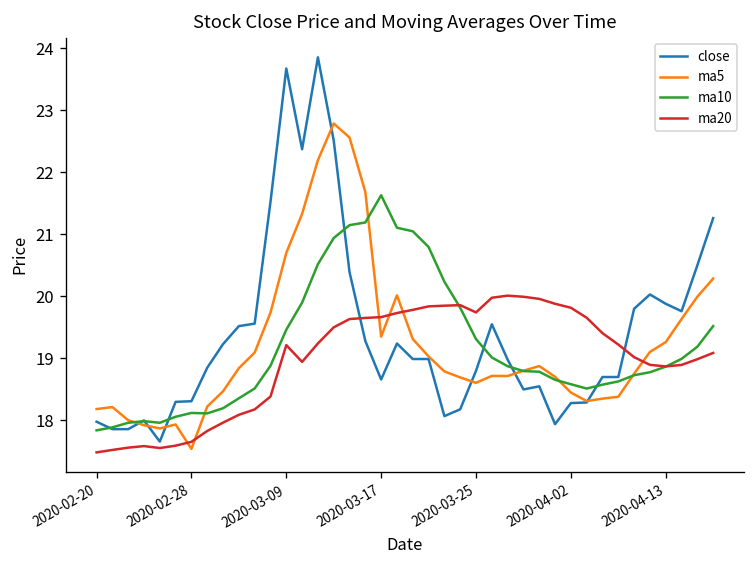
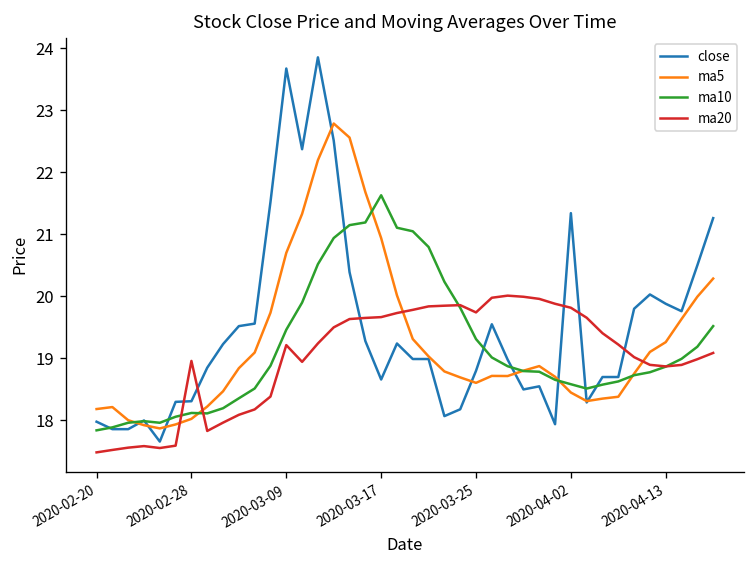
ma5, 2020-02-28: 17.5 -> 18.0
ma20, 2020-02-28: 17.7 -> 19.0
ma5, 2020-03-17: 19.4 -> 20.9
close, 2020-04-02: 18.3 -> 21.3
